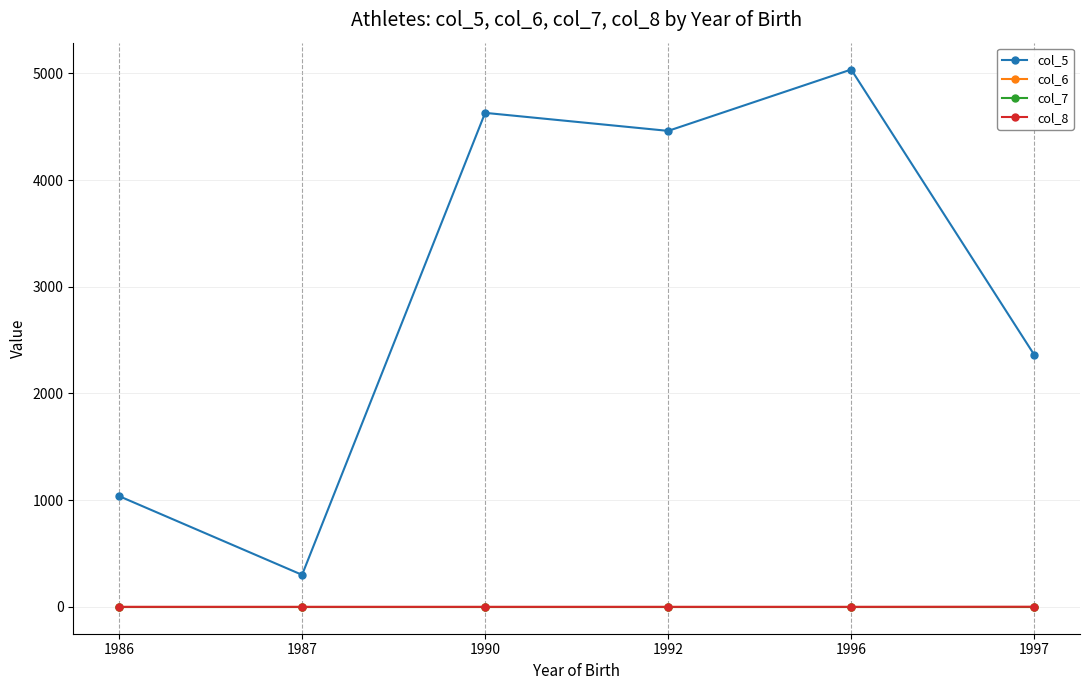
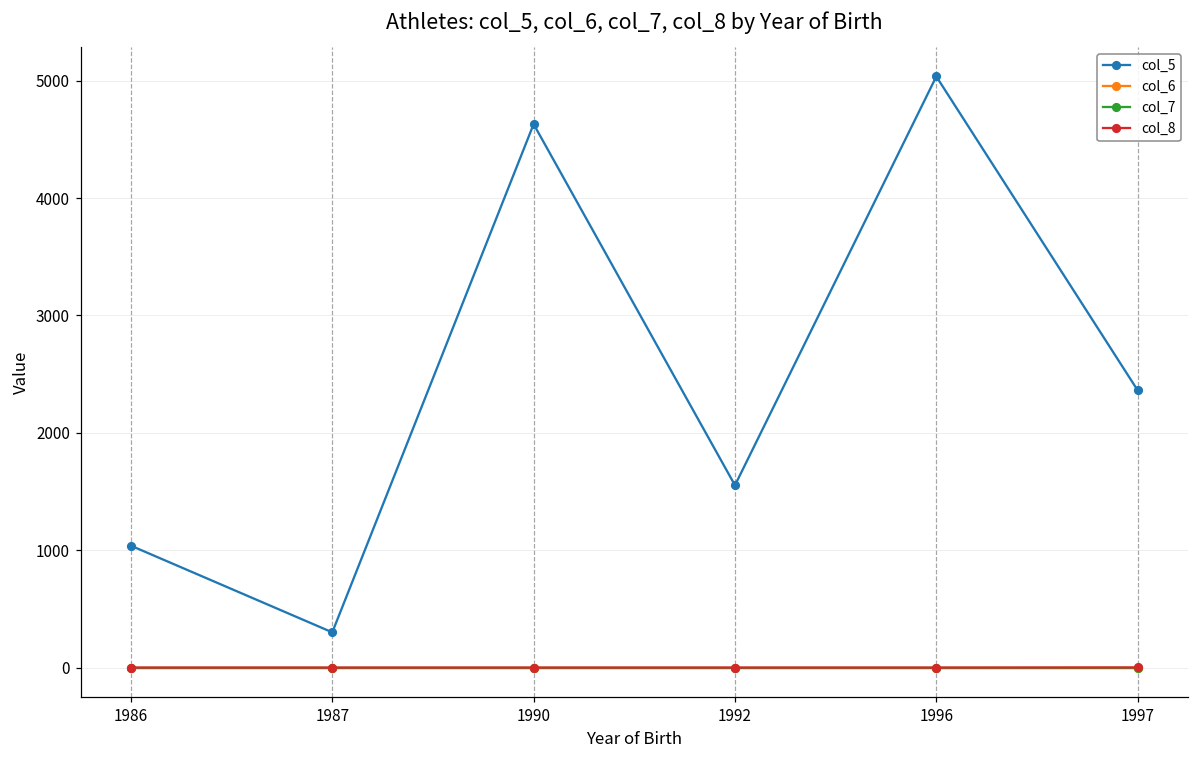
col_5, 1992: 4460 -> 1550
